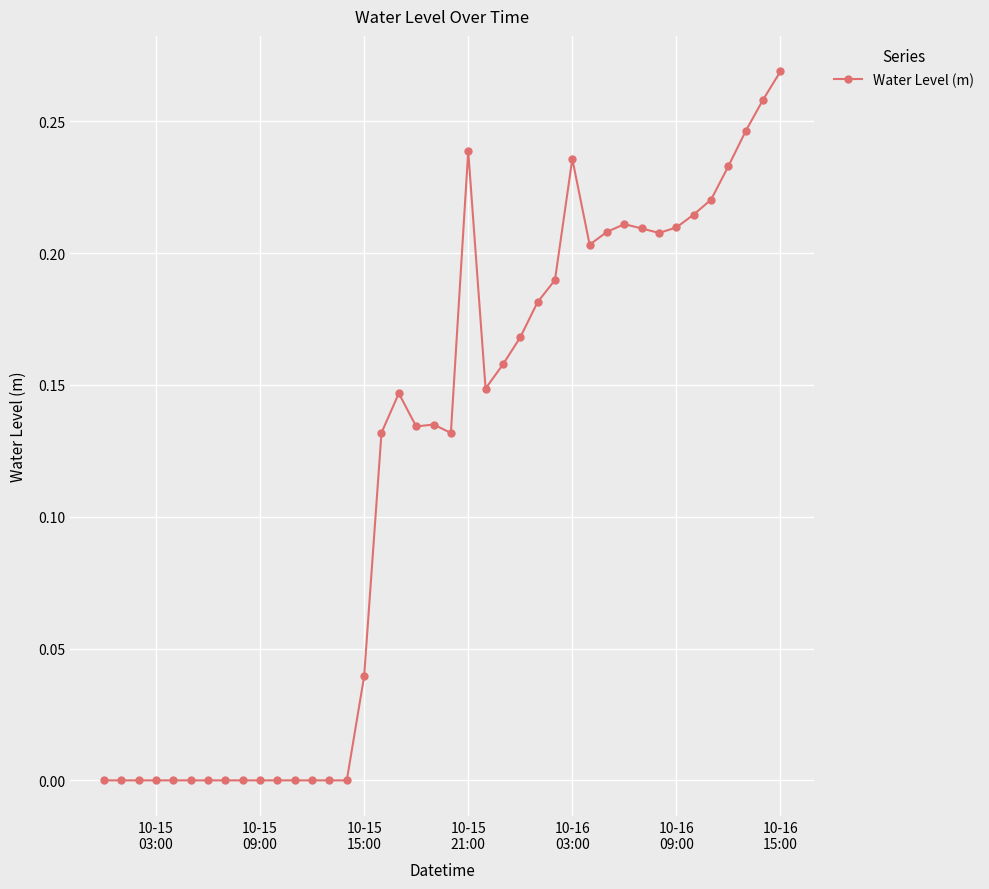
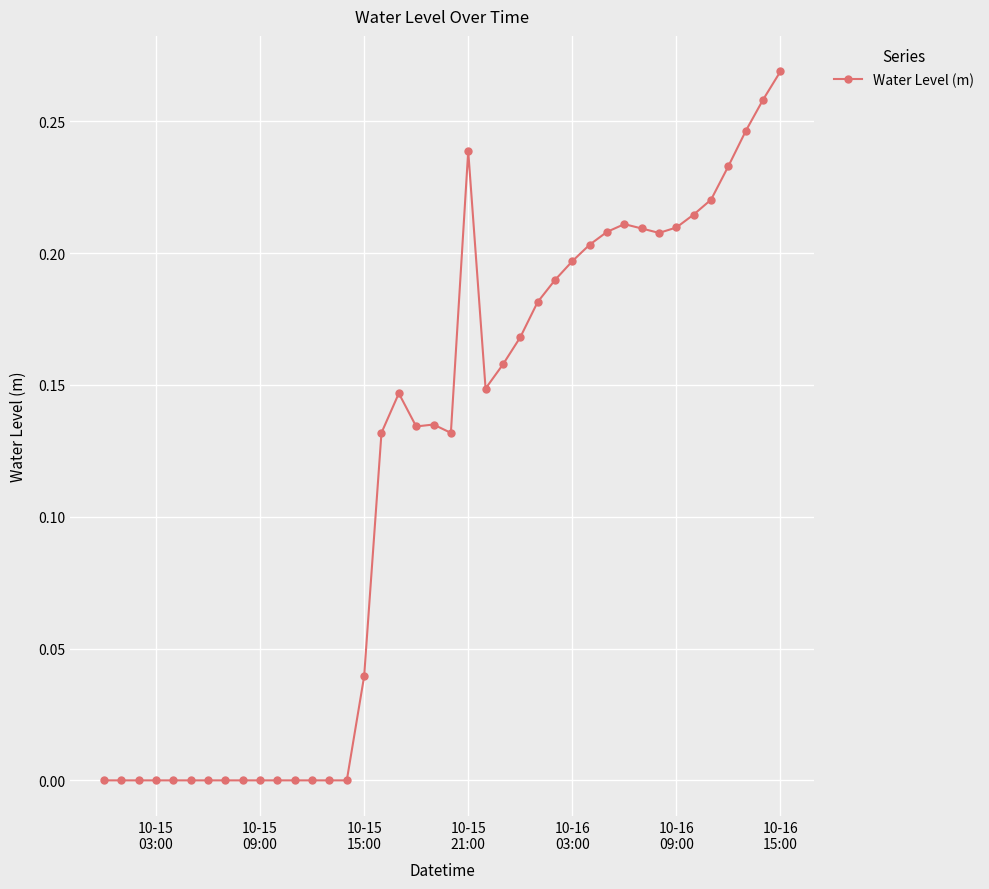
10-16 03:00: 0.236 -> 0.197
